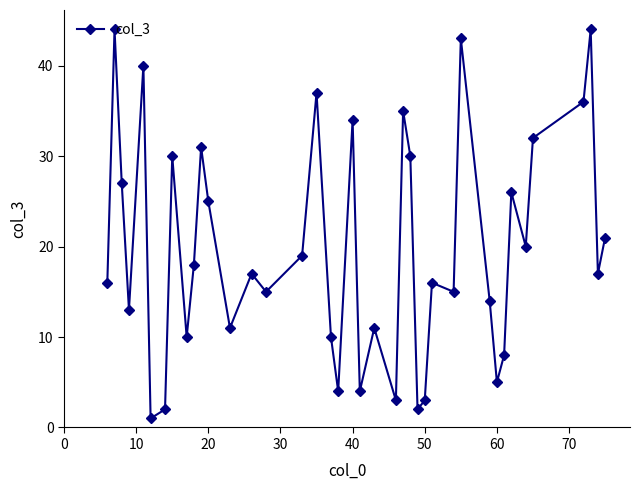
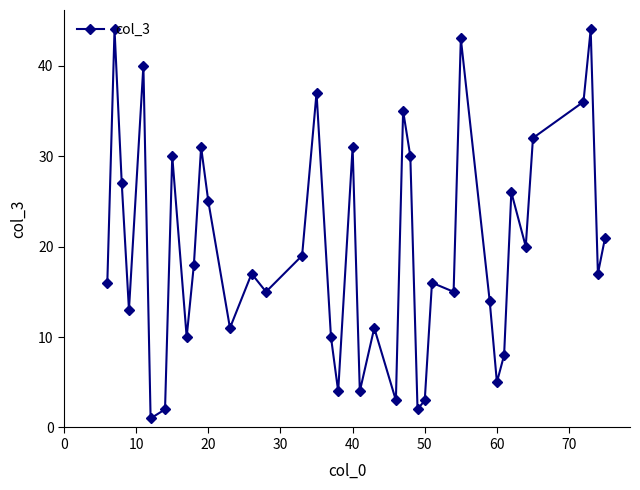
40: 34 -> 31
